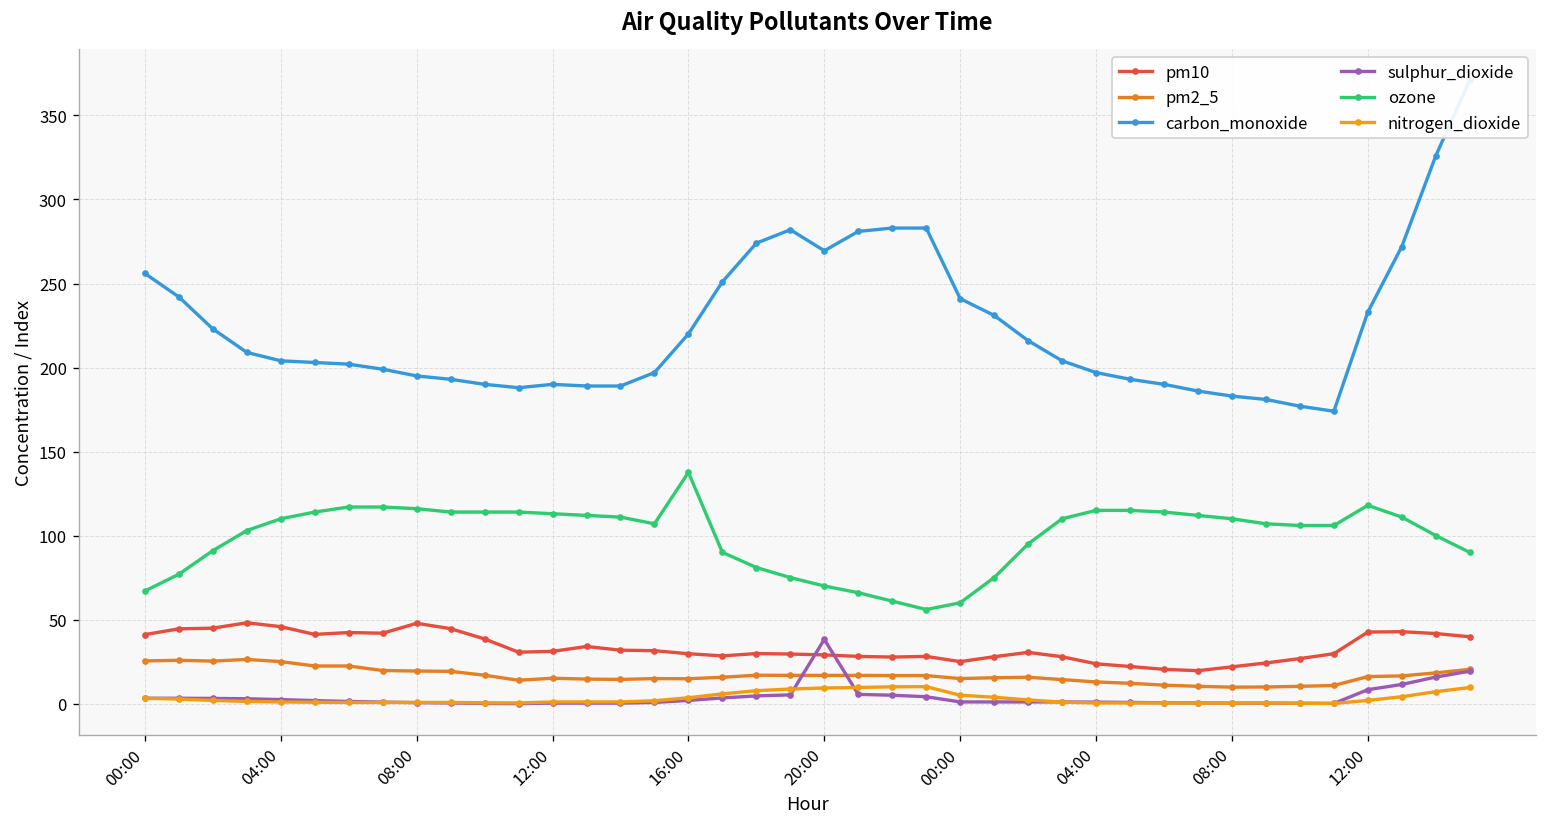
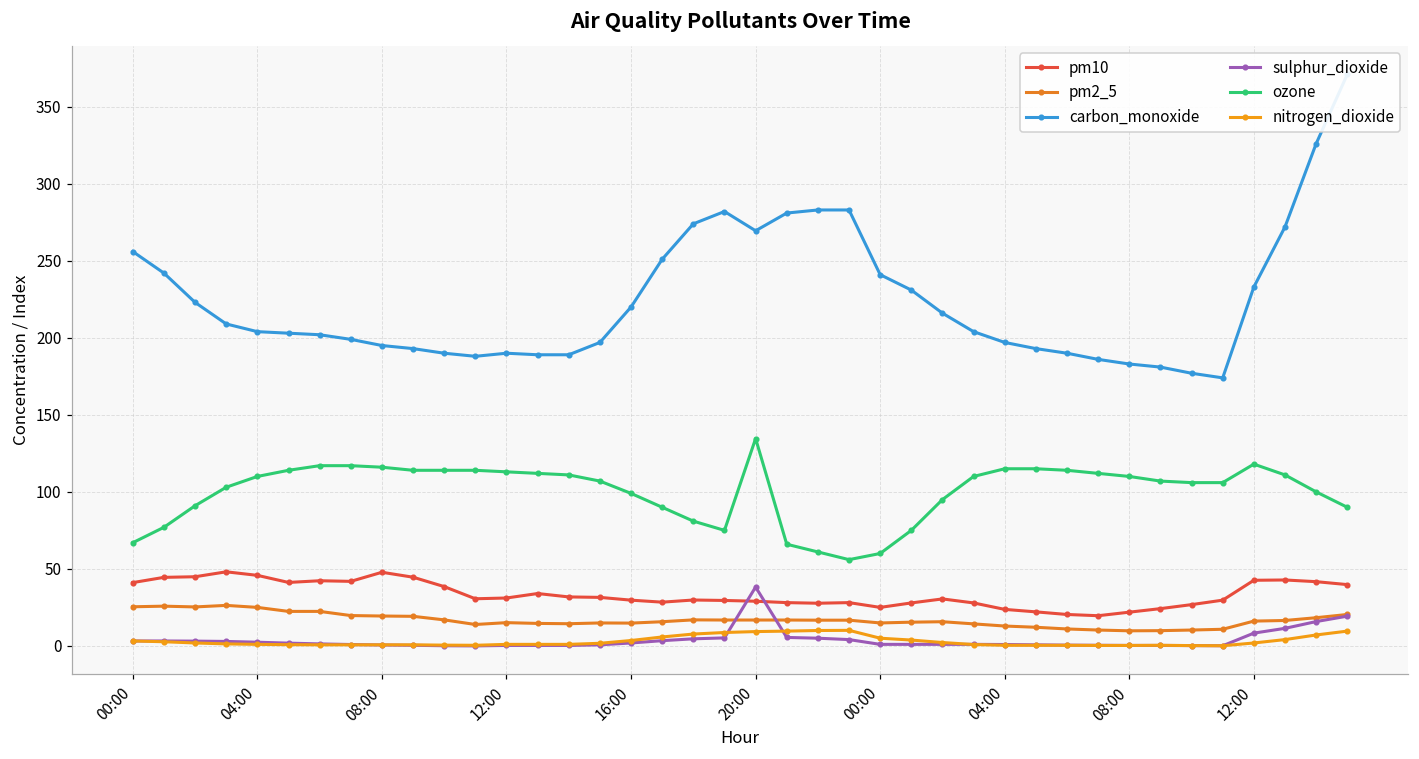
ozone, 16:00: 138 -> 99
ozone, 20:00: 70 -> 135
